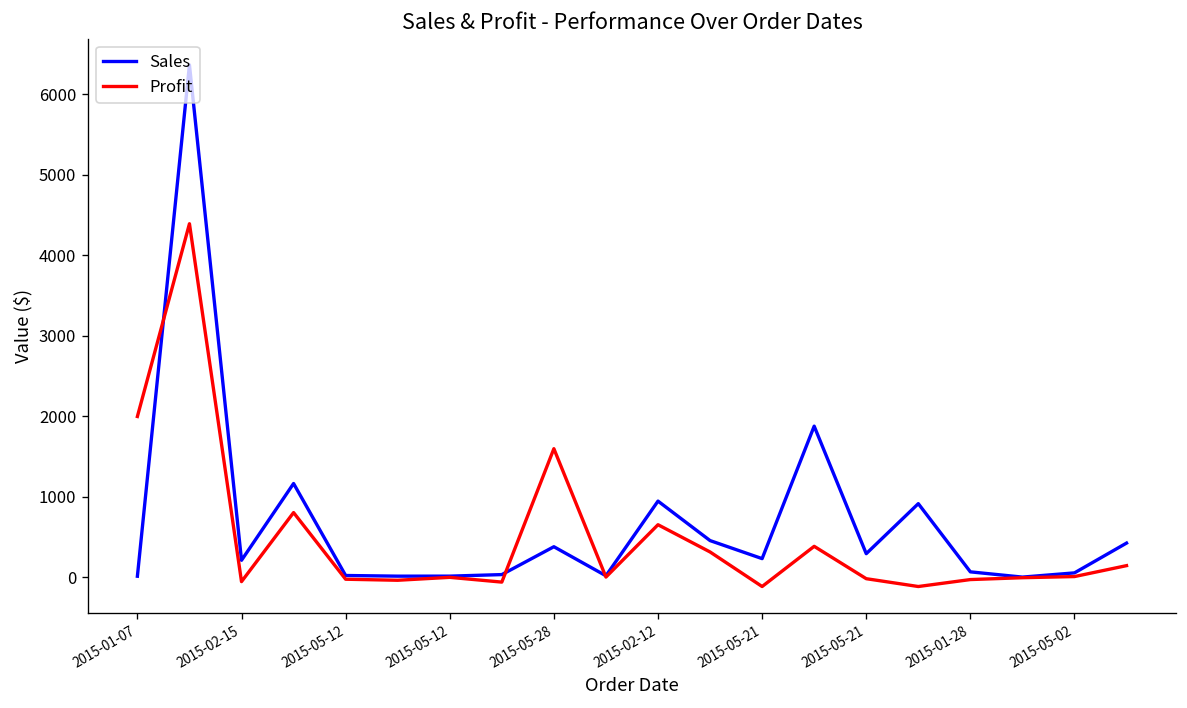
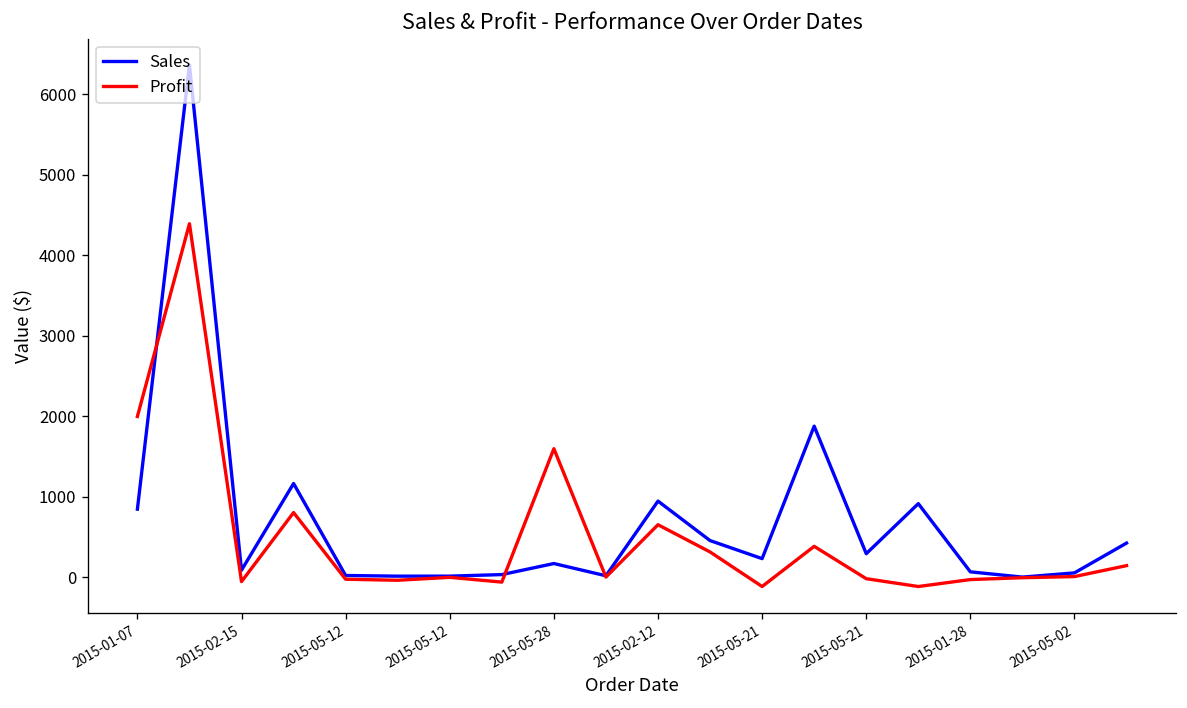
Sales, 2015-01-07: 0 -> 800
Sales, 2015-02-15: 200 -> 100
Sales, 2015-05-28: 400 -> 200
